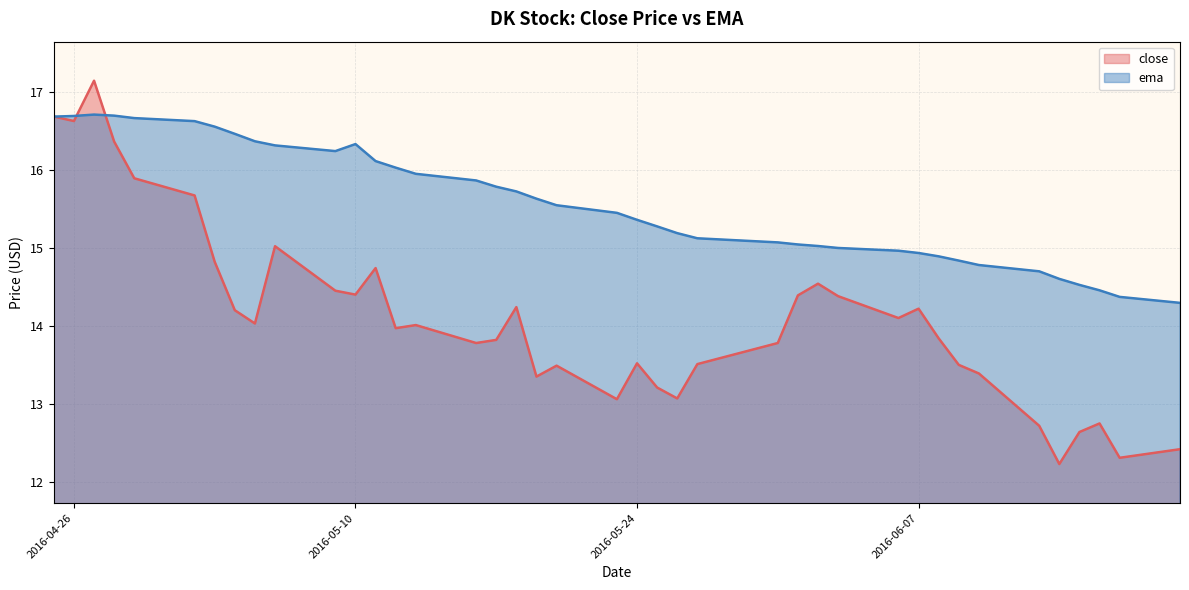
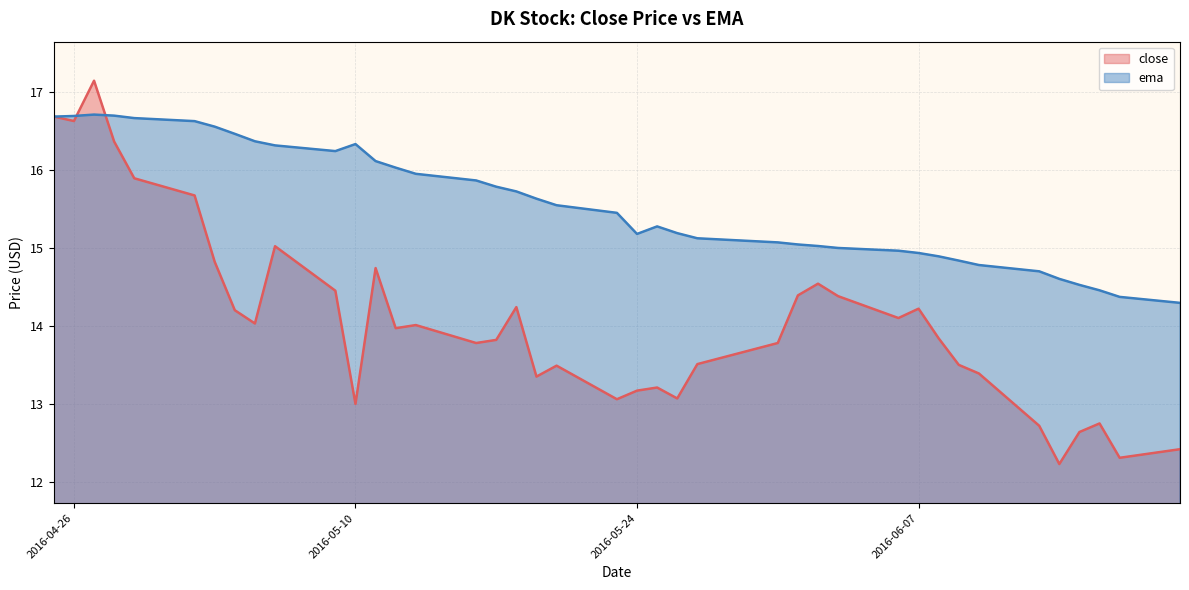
close, 2016-05-10: 14.4 -> 13.0
close, 2016-05-24: 13.5 -> 13.2
ema, 2016-05-24: 15.4 -> 15.2
